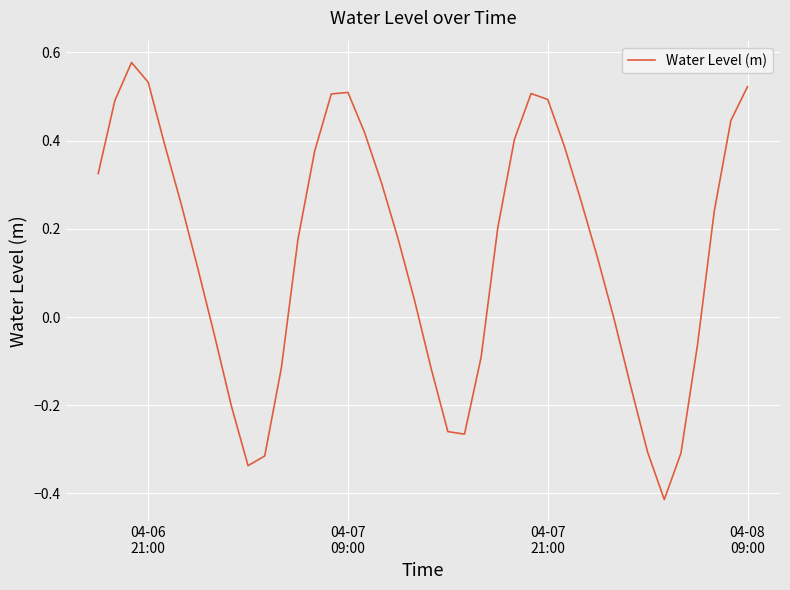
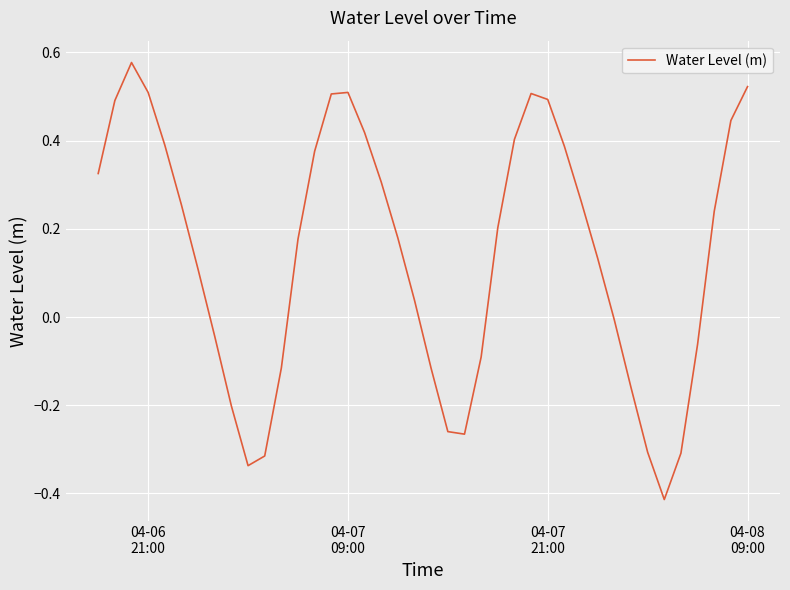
04-06 21:00: 0.53 -> 0.51
